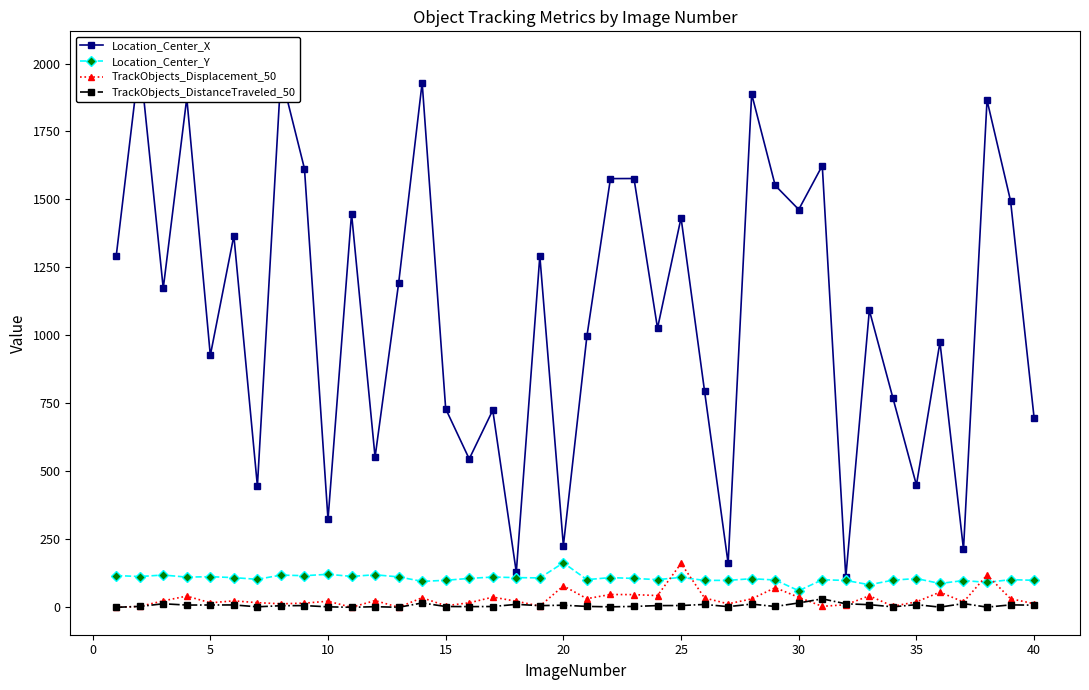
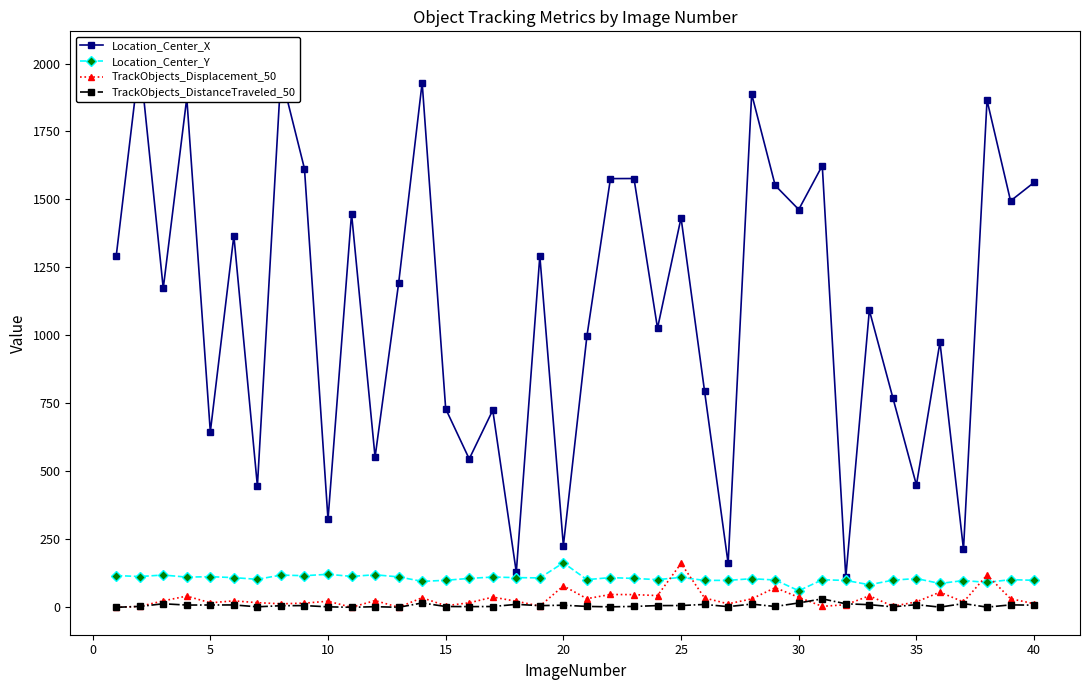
Location_Center_X, 5: 930 -> 650
Location_Center_X, 40: 700 -> 1560
